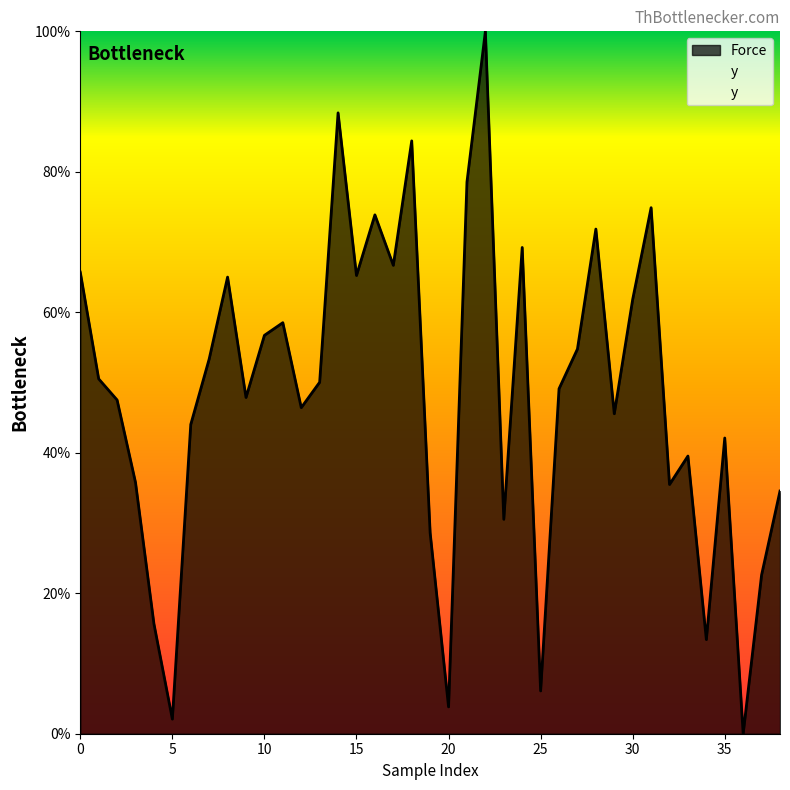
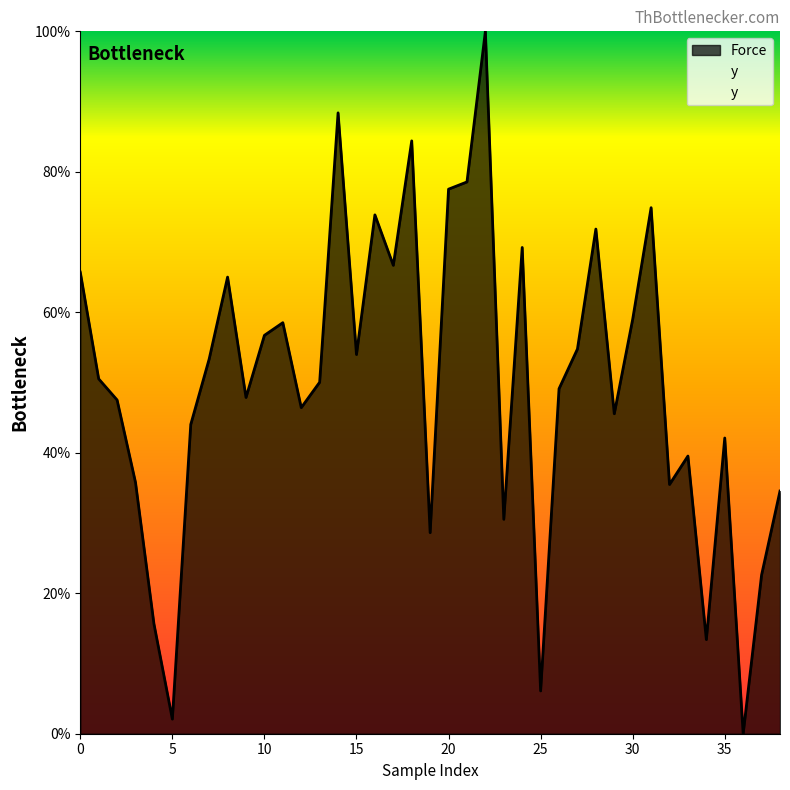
Force, 15: 65% -> 54%
Force, 20: 4% -> 78%
Force, 30: 62% -> 59%
